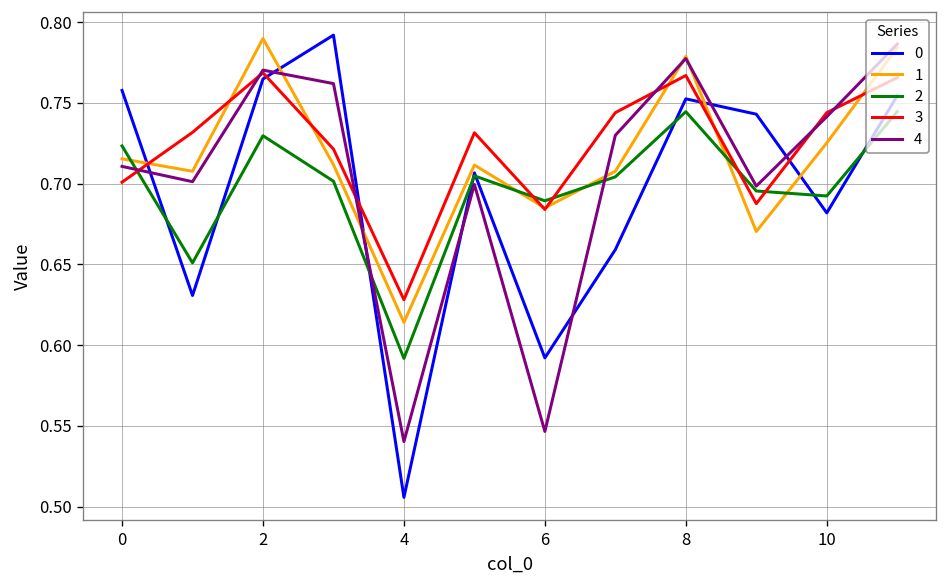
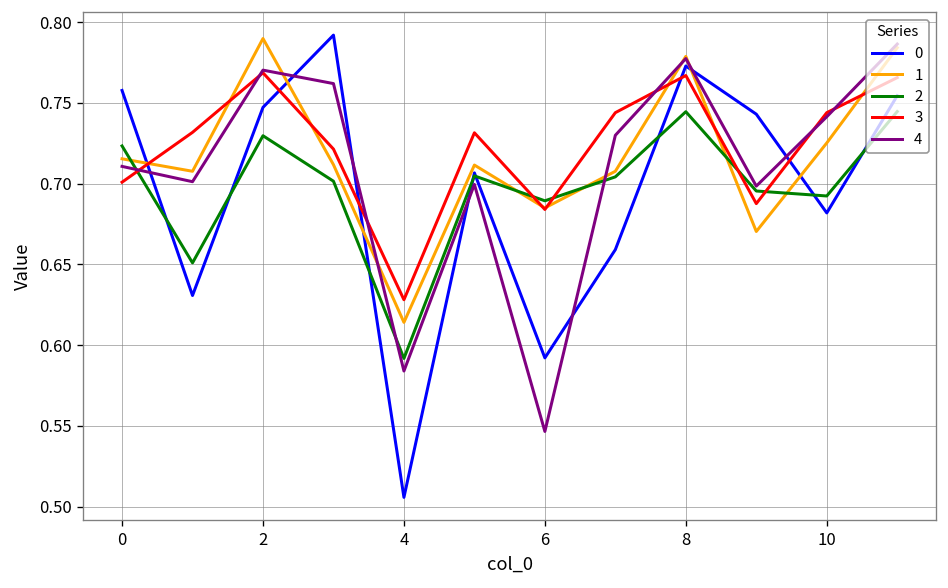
0, 2: 0.765 -> 0.747
4, 4: 0.540 -> 0.584
0, 8: 0.752 -> 0.773
